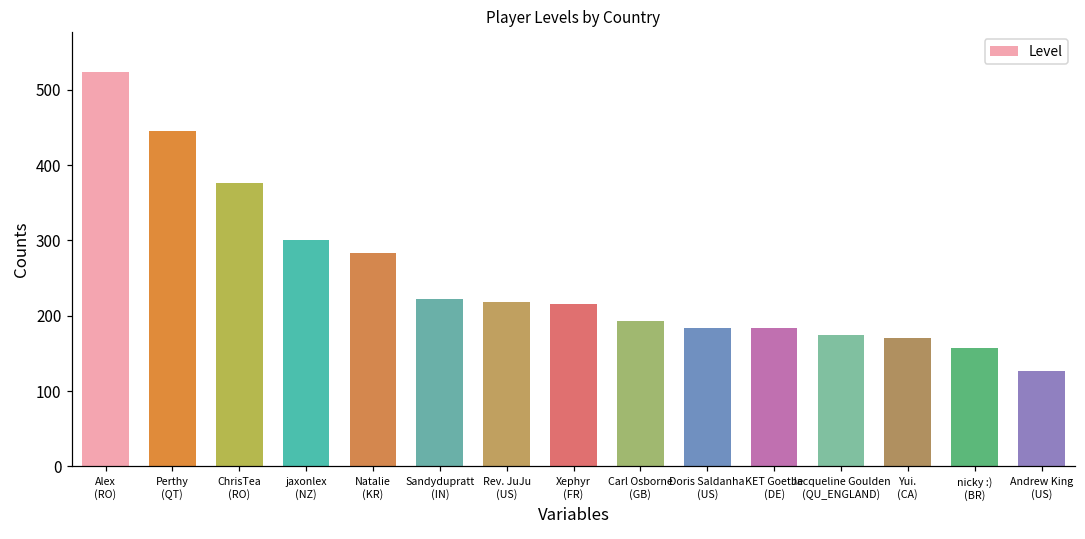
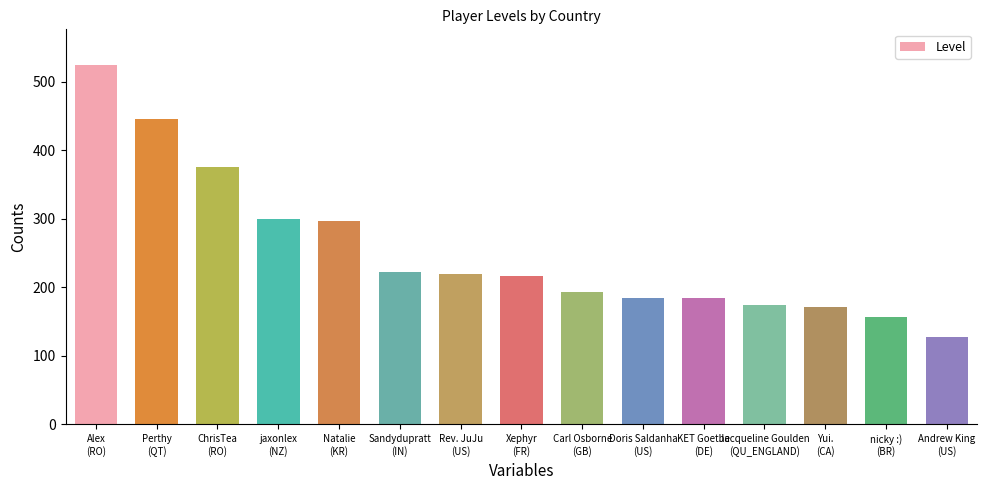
Natalie (KR): 280 -> 300
